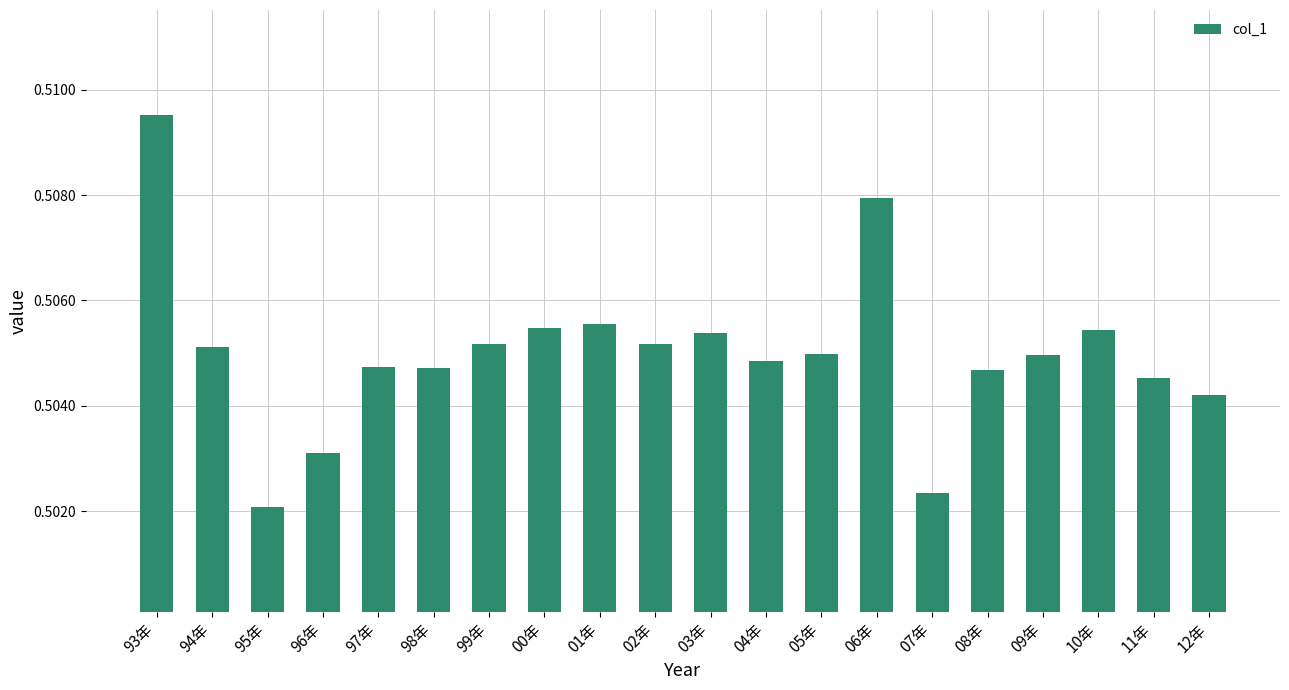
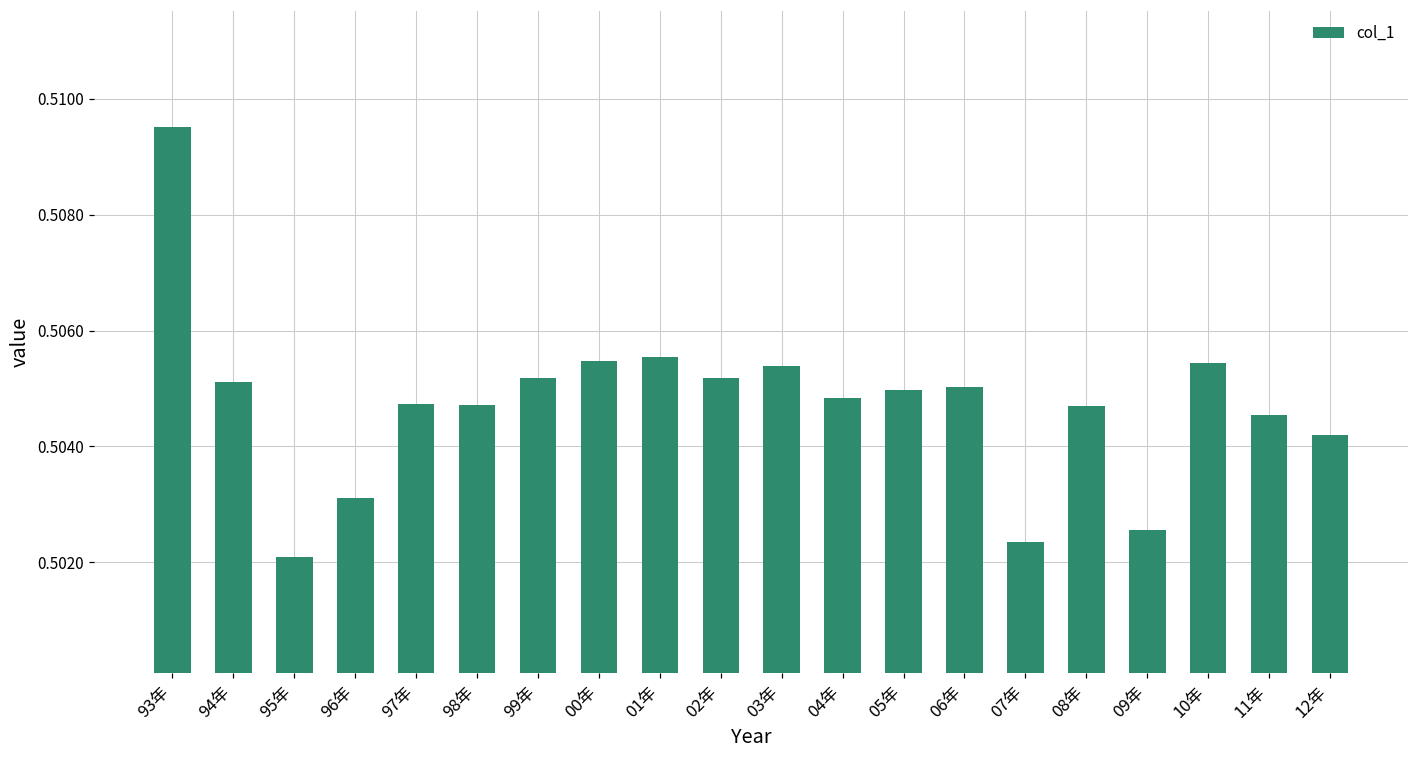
06年: 0.5079 -> 0.5050
09年: 0.5050 -> 0.5026
